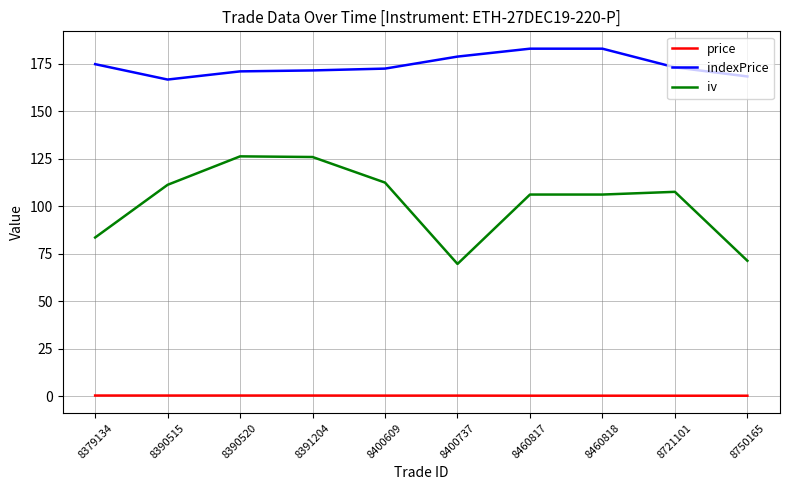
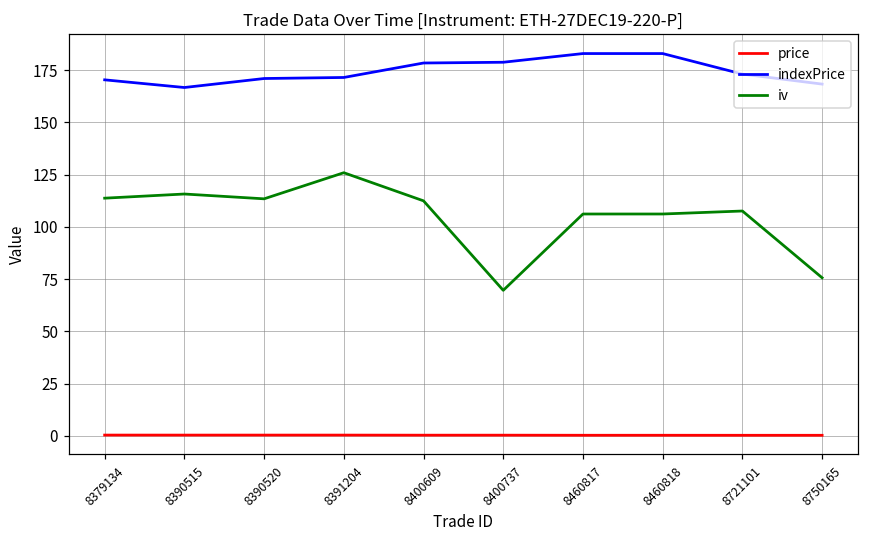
indexPrice, 8379134: 175 -> 170
iv, 8379134: 84 -> 114
iv, 8390515: 111 -> 116
iv, 8390520: 126 -> 113
indexPrice, 8400609: 172 -> 178
iv, 8750165: 71 -> 76
